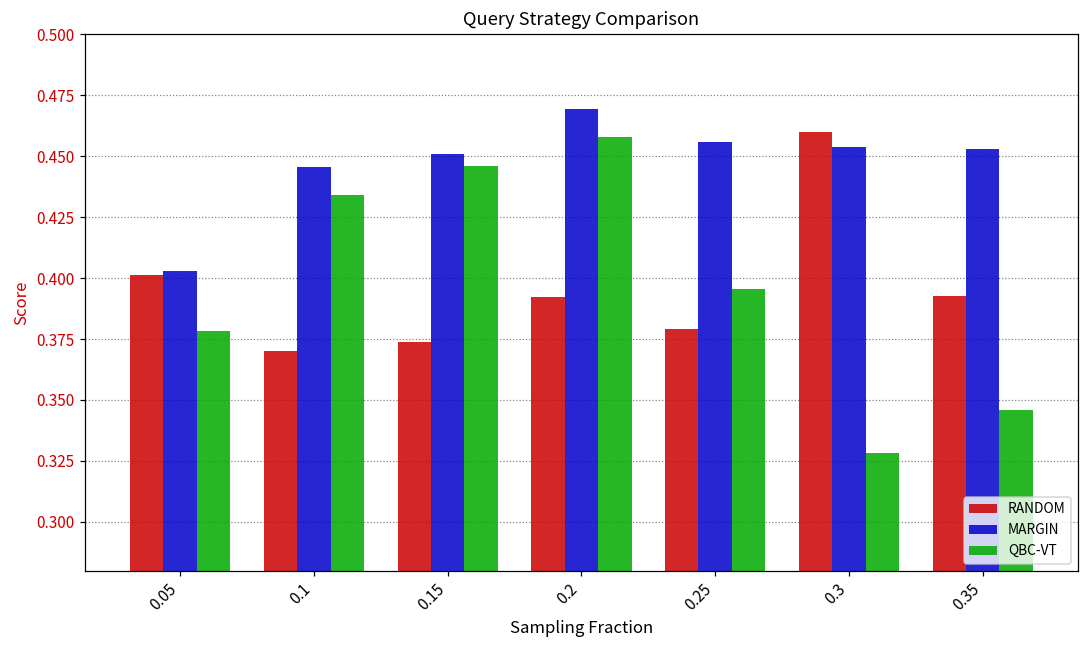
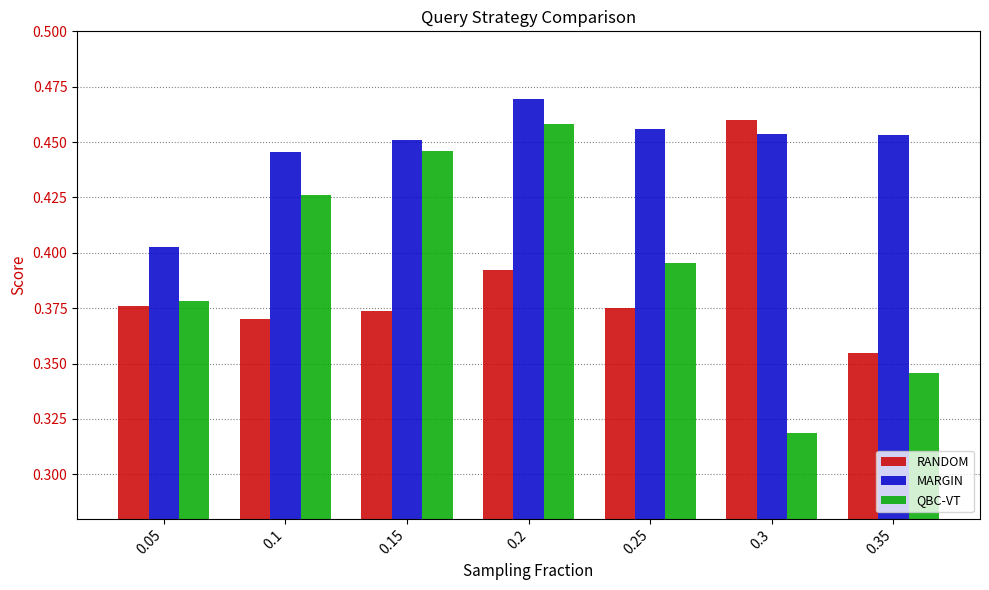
RANDOM, 0.05: 0.401 -> 0.376
QBC-VT, 0.1: 0.434 -> 0.426
RANDOM, 0.25: 0.379 -> 0.375
QBC-VT, 0.3: 0.328 -> 0.319
RANDOM, 0.35: 0.393 -> 0.355
